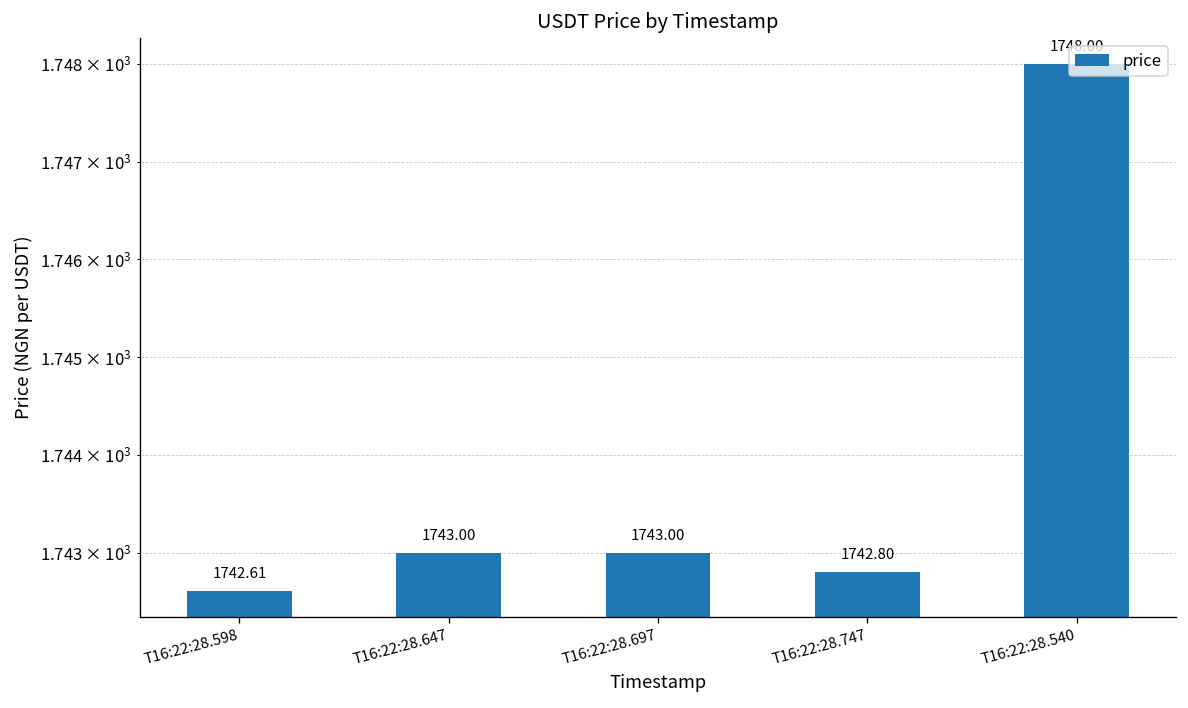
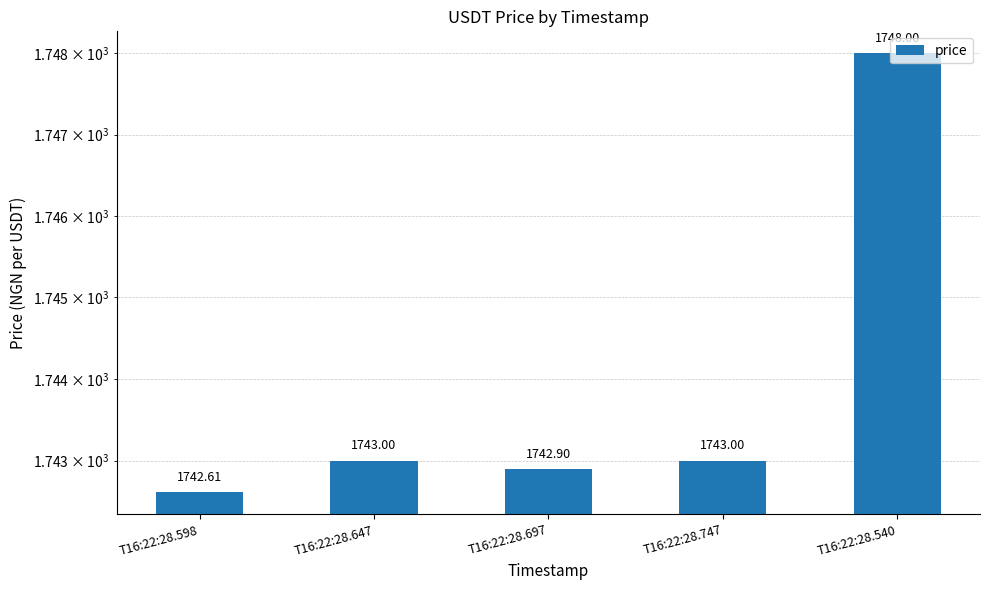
T16:22:28.697: 1743.00 -> 1742.90
T16:22:28.747: 1742.80 -> 1743.00
